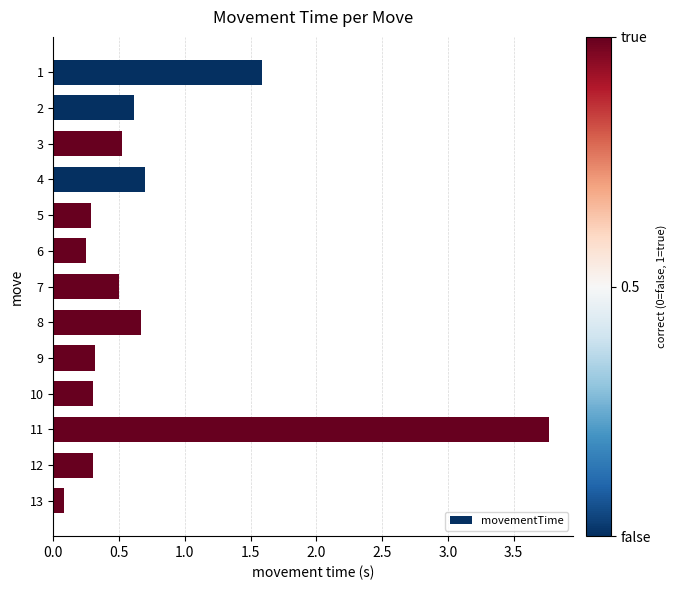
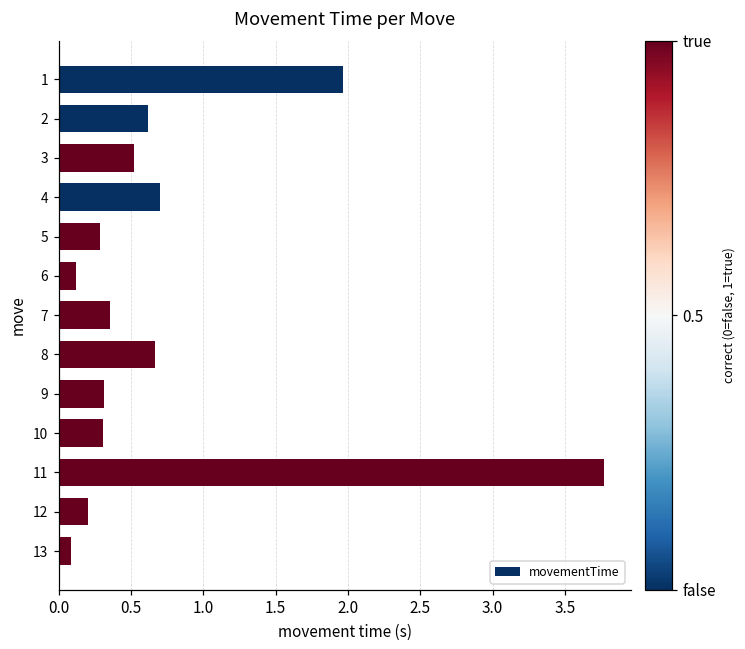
1: 1.59 -> 1.97
6: 0.25 -> 0.12
7: 0.50 -> 0.36
12: 0.30 -> 0.21
